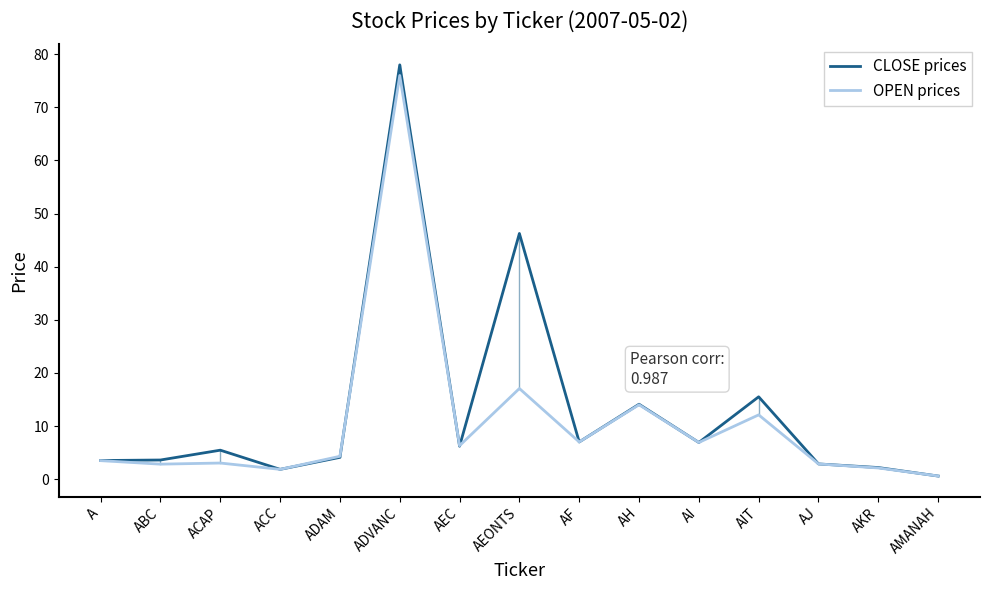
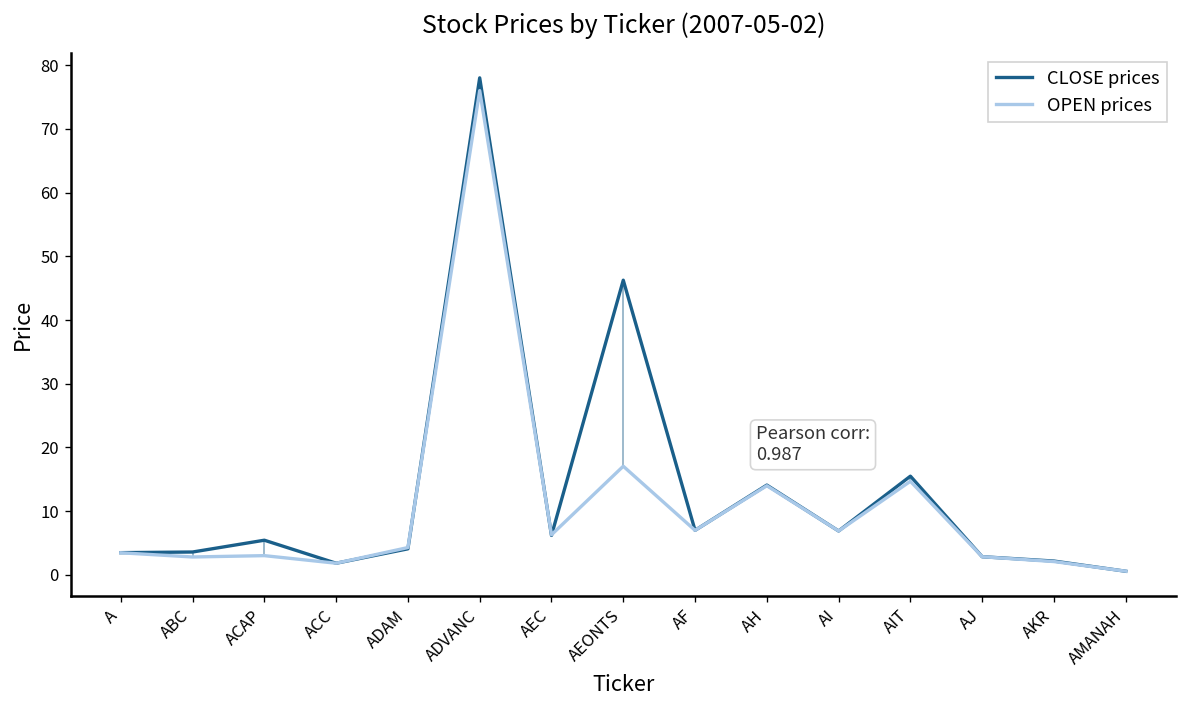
OPEN prices, AIT: 12 -> 15
